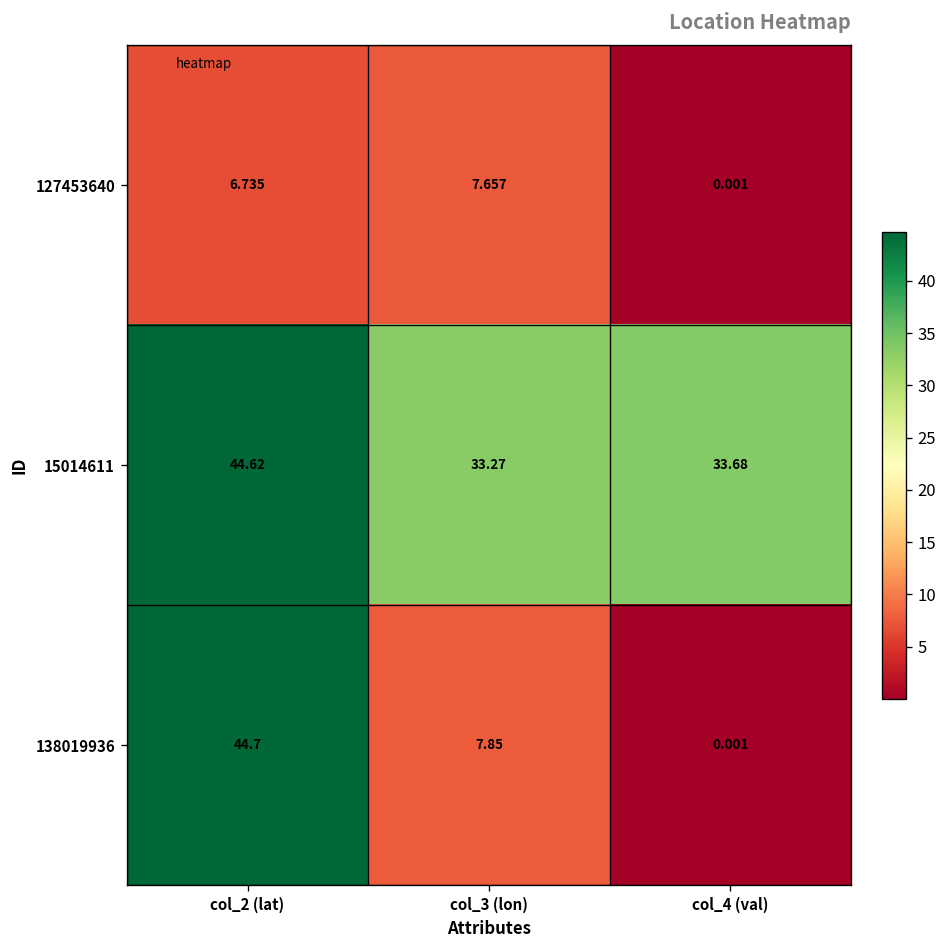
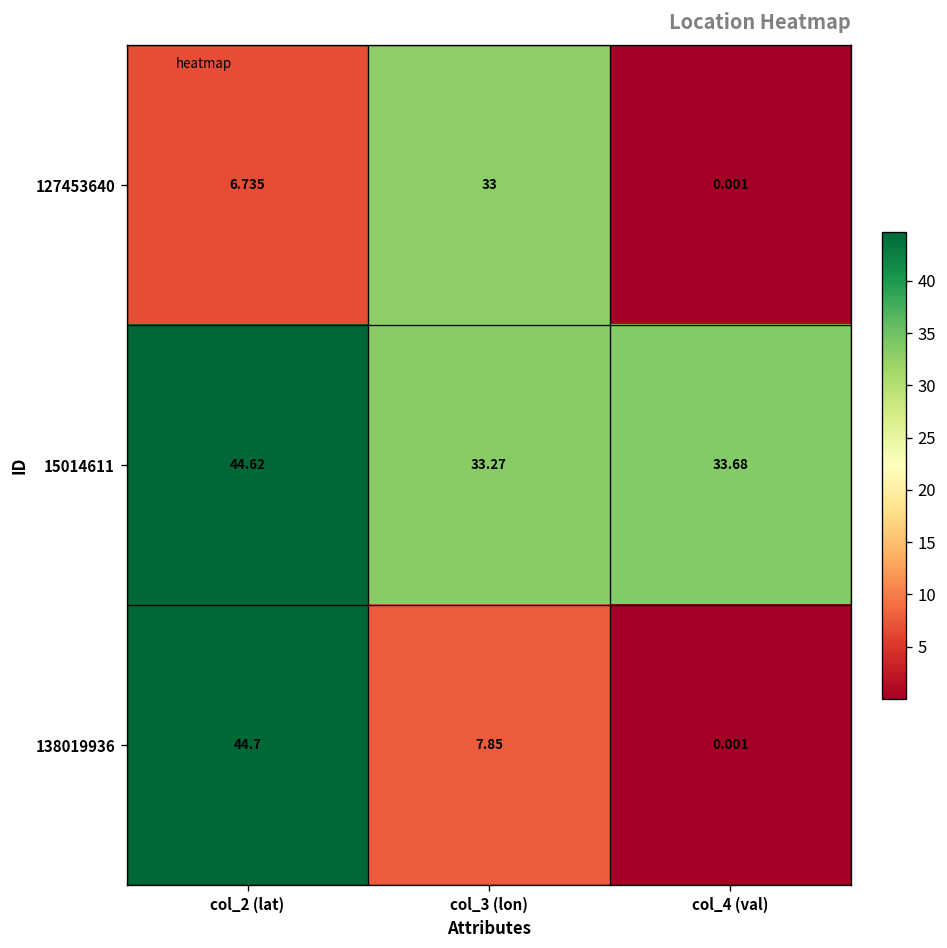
127453640, col_3 (lon): 7.657 -> 33
